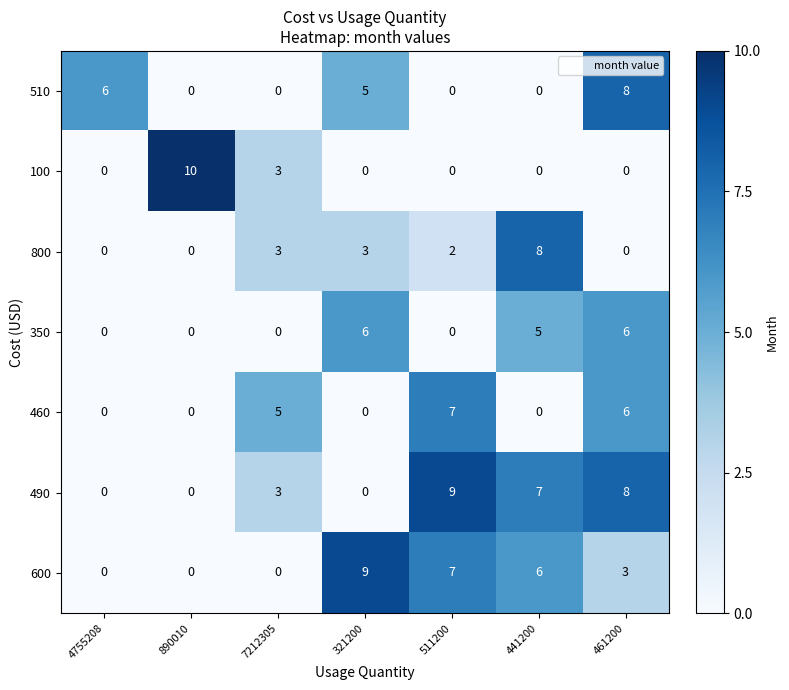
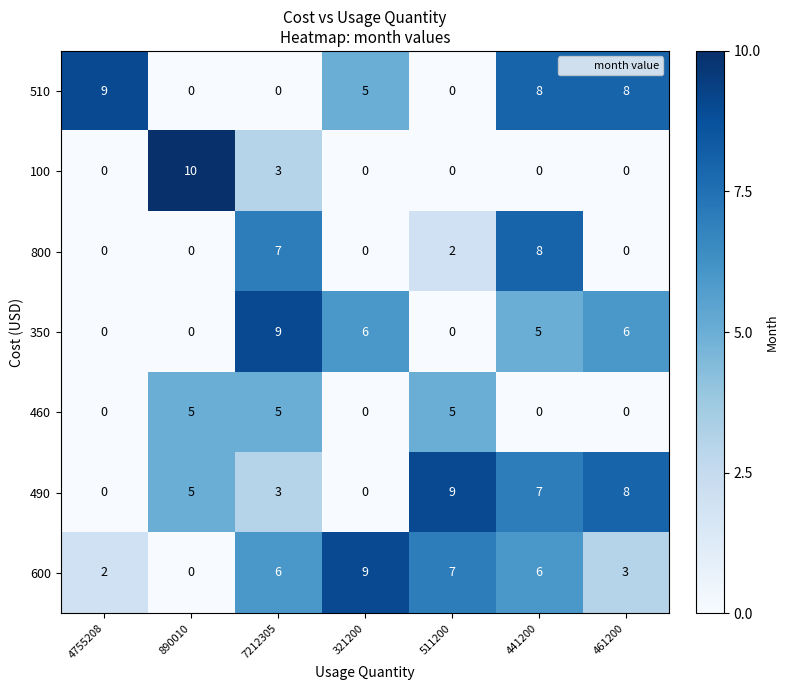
510, 4755208: 6 -> 9
510, 441200: 0 -> 8
800, 7212305: 3 -> 7
800, 321200: 3 -> 0
350, 7212305: 0 -> 9
460, 890010: 0 -> 5
460, 511200: 7 -> 5
460, 461200: 6 -> 0
490, 890010: 0 -> 5
600, 4755208: 0 -> 2
600, 7212305: 0 -> 6
